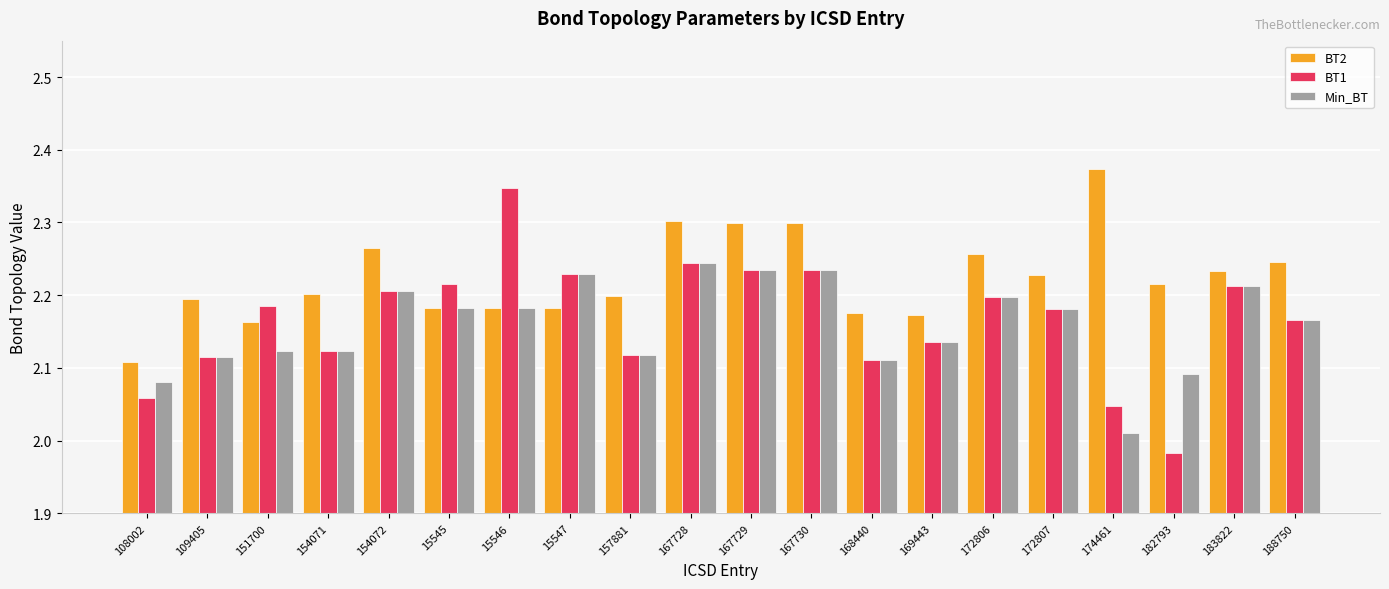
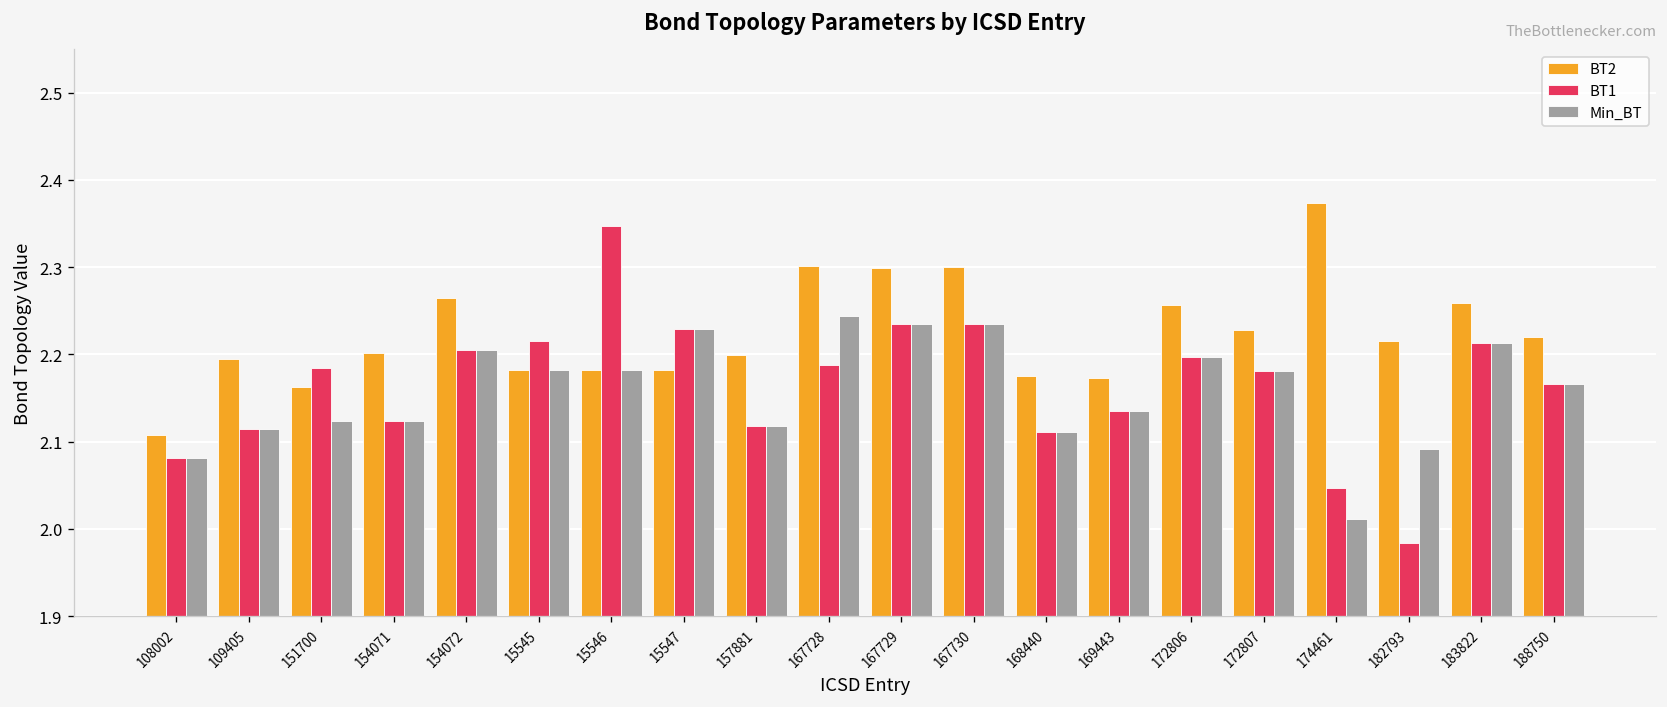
BT1, 108002: 2.06 -> 2.08
BT1, 167728: 2.24 -> 2.19
BT2, 183822: 2.23 -> 2.26
BT2, 188750: 2.25 -> 2.22
